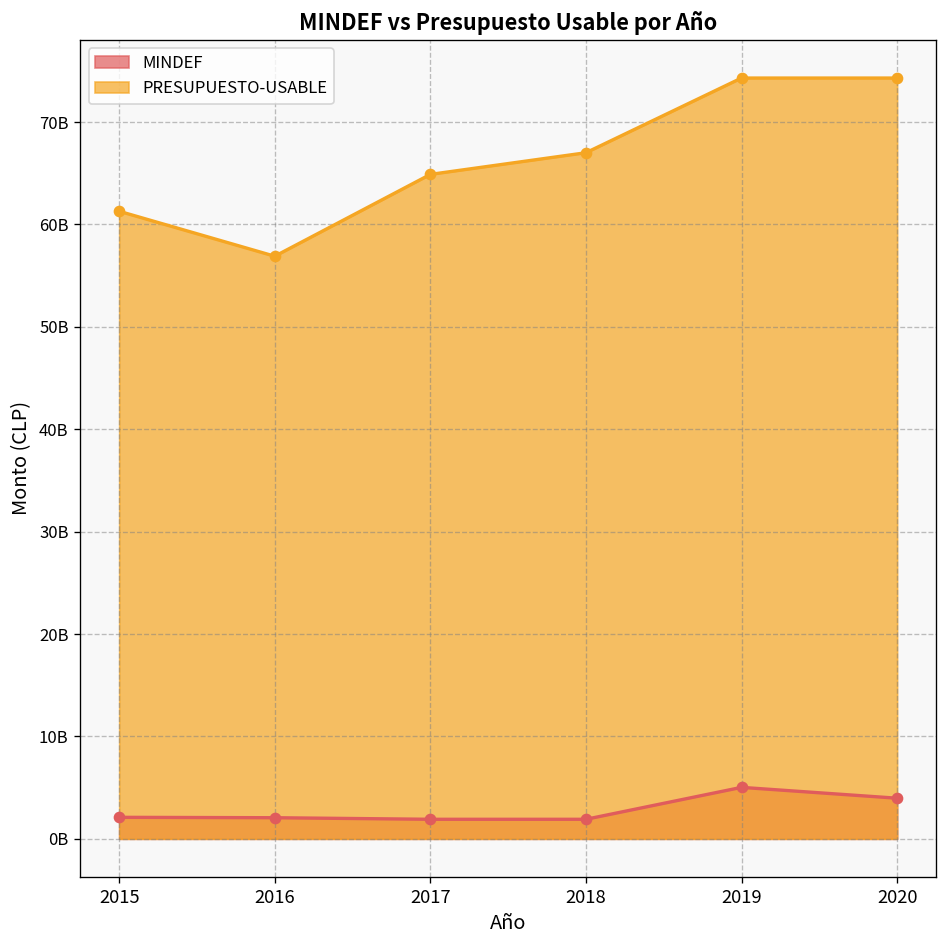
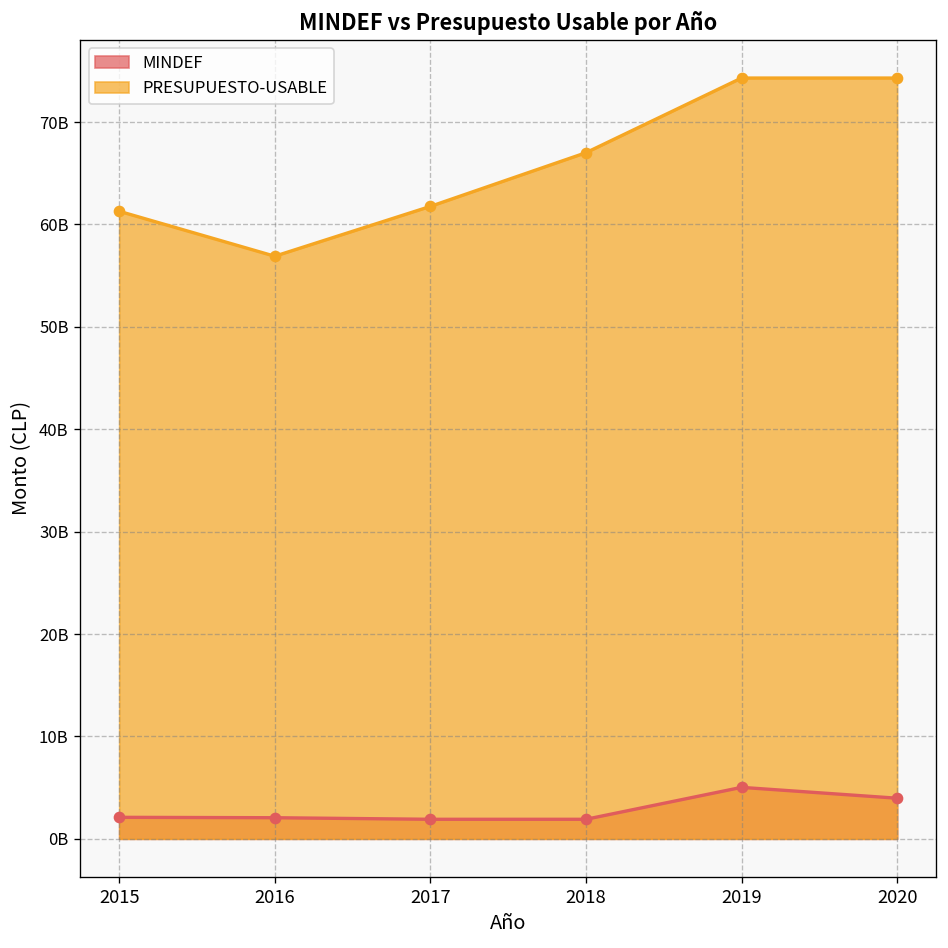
PRESUPUESTO-USABLE, 2017: 65000000000 -> 62000000000
